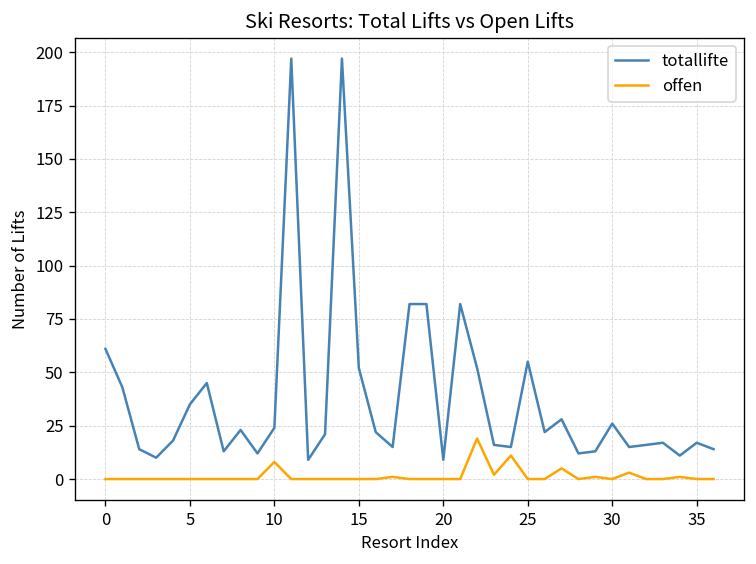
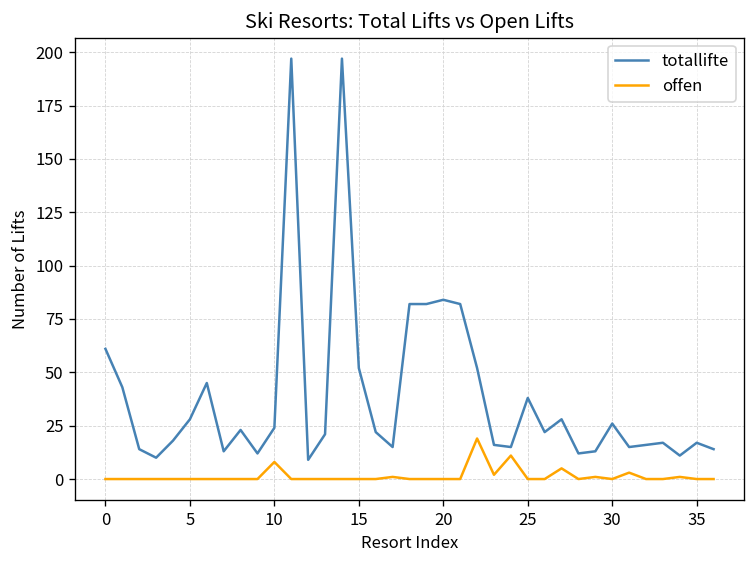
totallifte, 5: 35 -> 28
totallifte, 20: 9 -> 84
totallifte, 25: 55 -> 38
